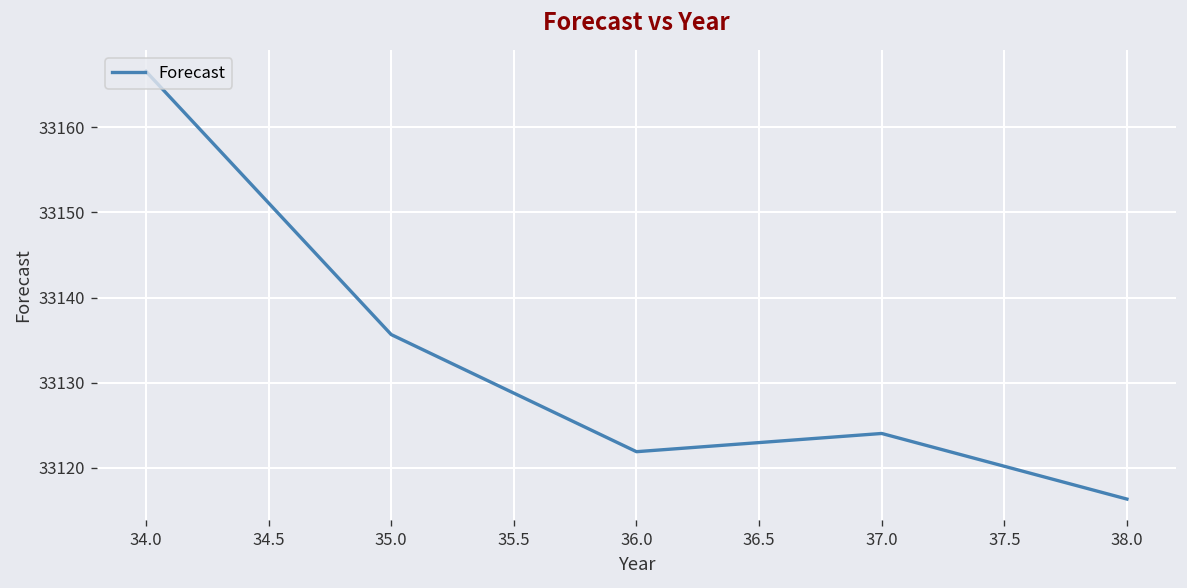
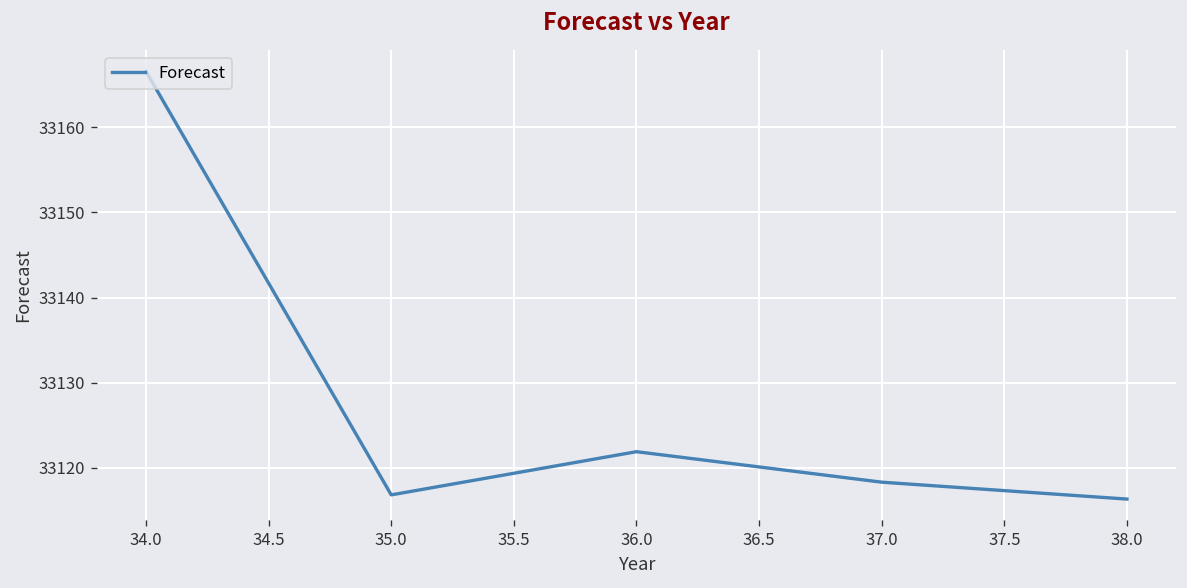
35.0: 33136 -> 33117
37.0: 33124 -> 33118
